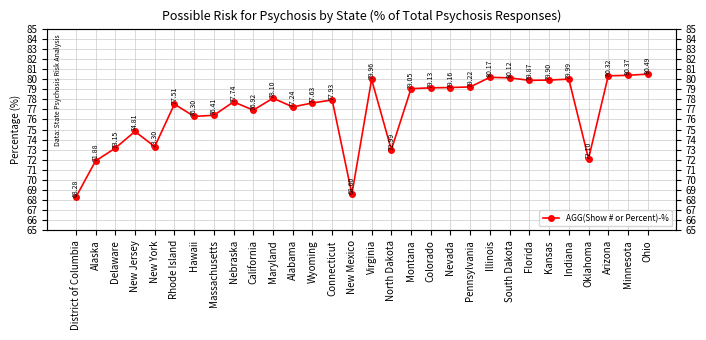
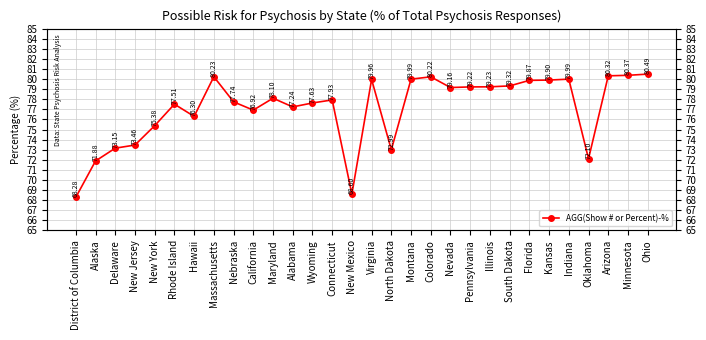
New Jersey: 74.81 -> 73.46
New York: 73.30 -> 75.38
Massachusetts: 76.41 -> 80.23
Montana: 79.05 -> 79.99
Colorado: 79.13 -> 80.22
Illinois: 80.17 -> 79.23
South Dakota: 80.12 -> 79.32
